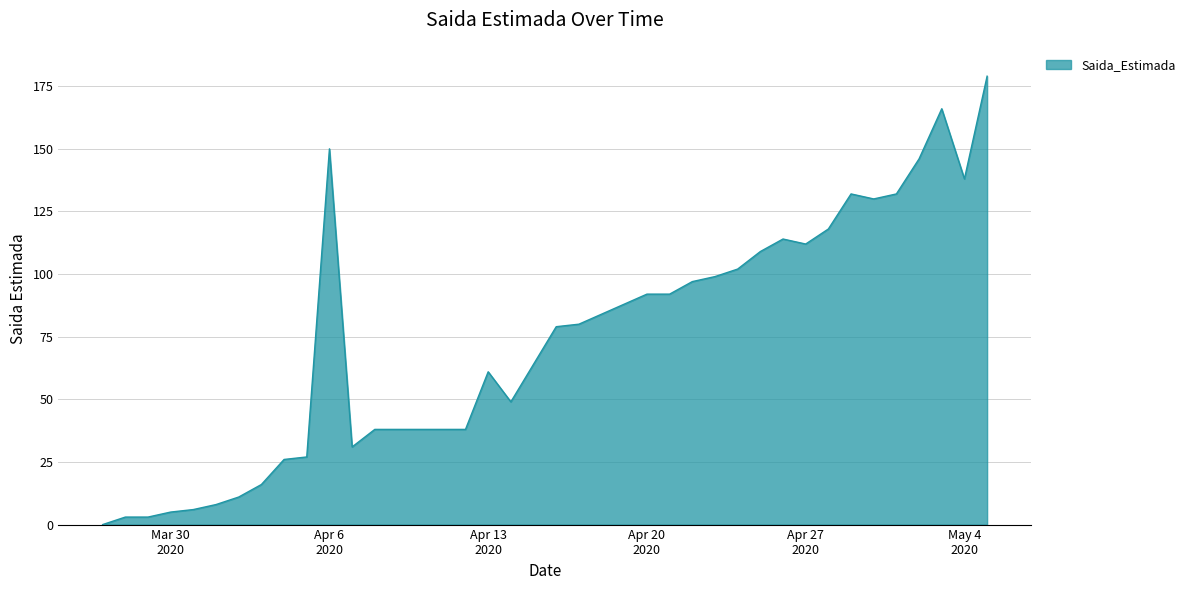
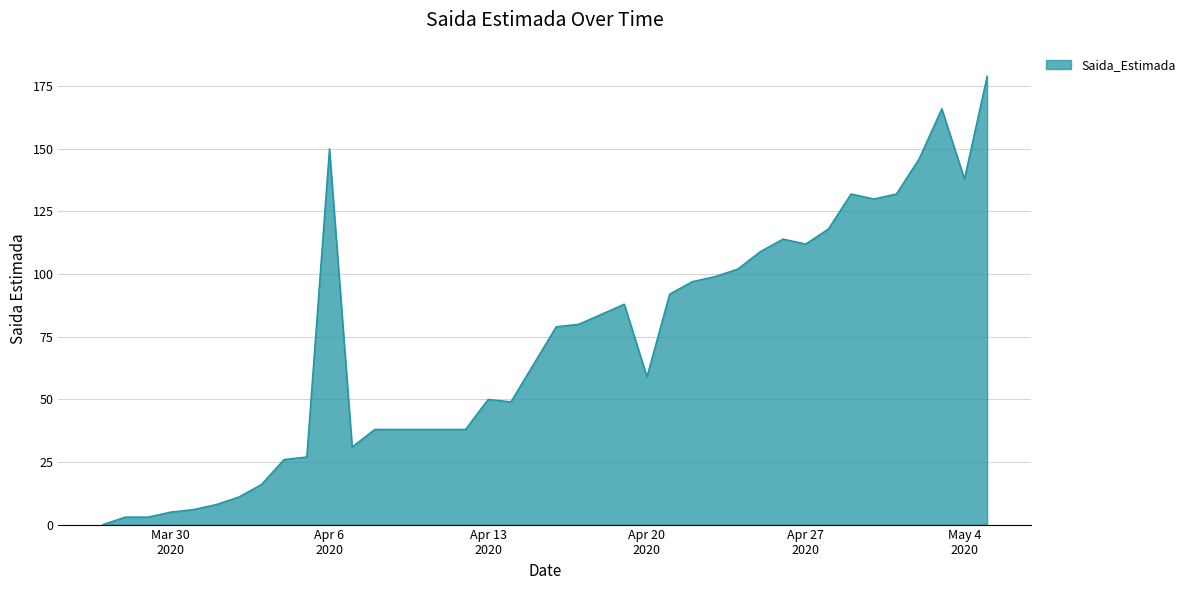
Apr 13 2020: 61 -> 50
Apr 20 2020: 92 -> 59
